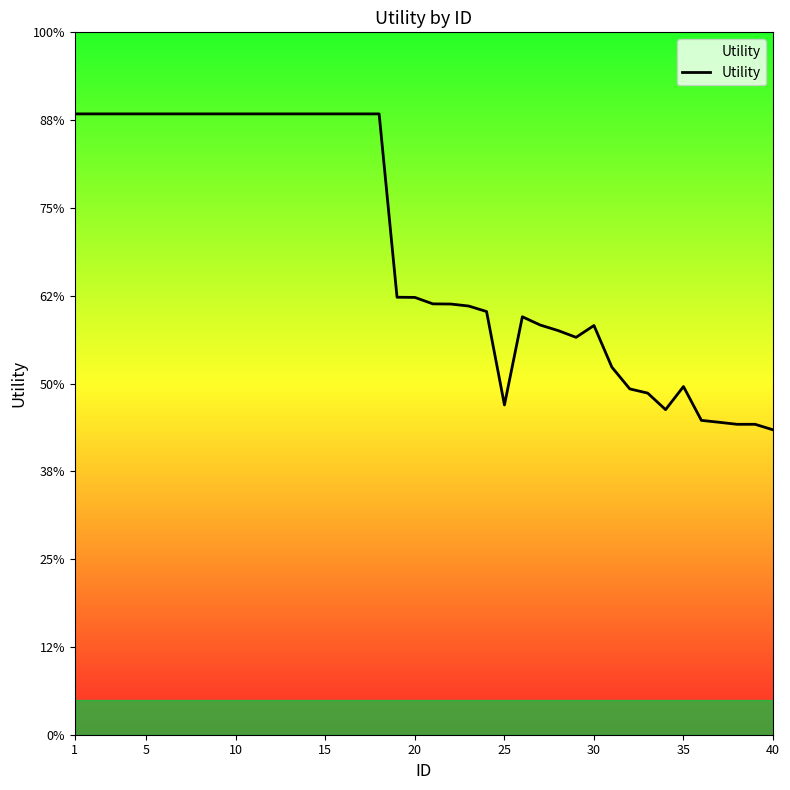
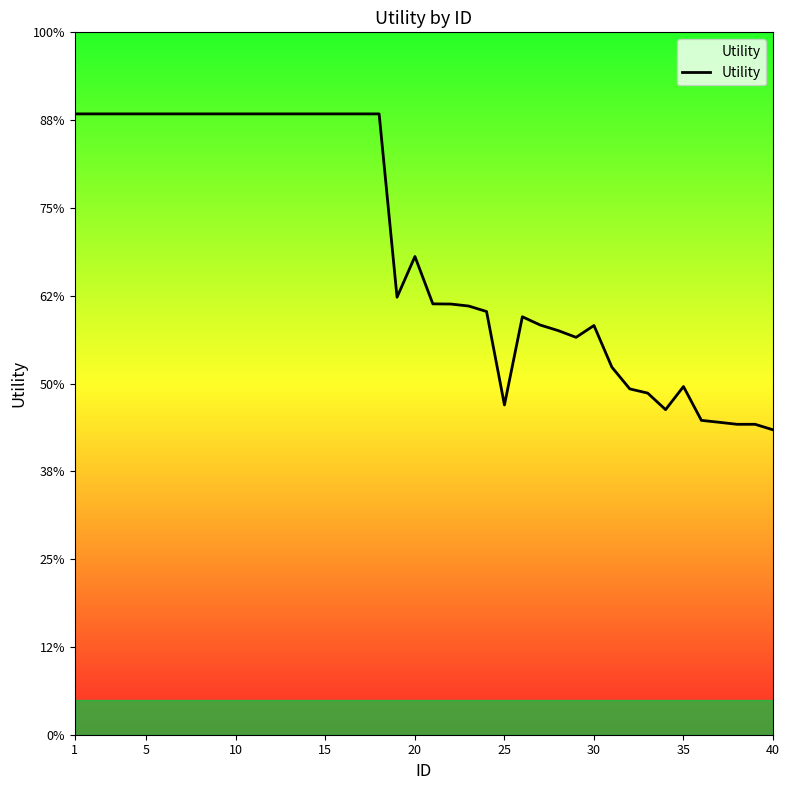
20: 62% -> 68%
